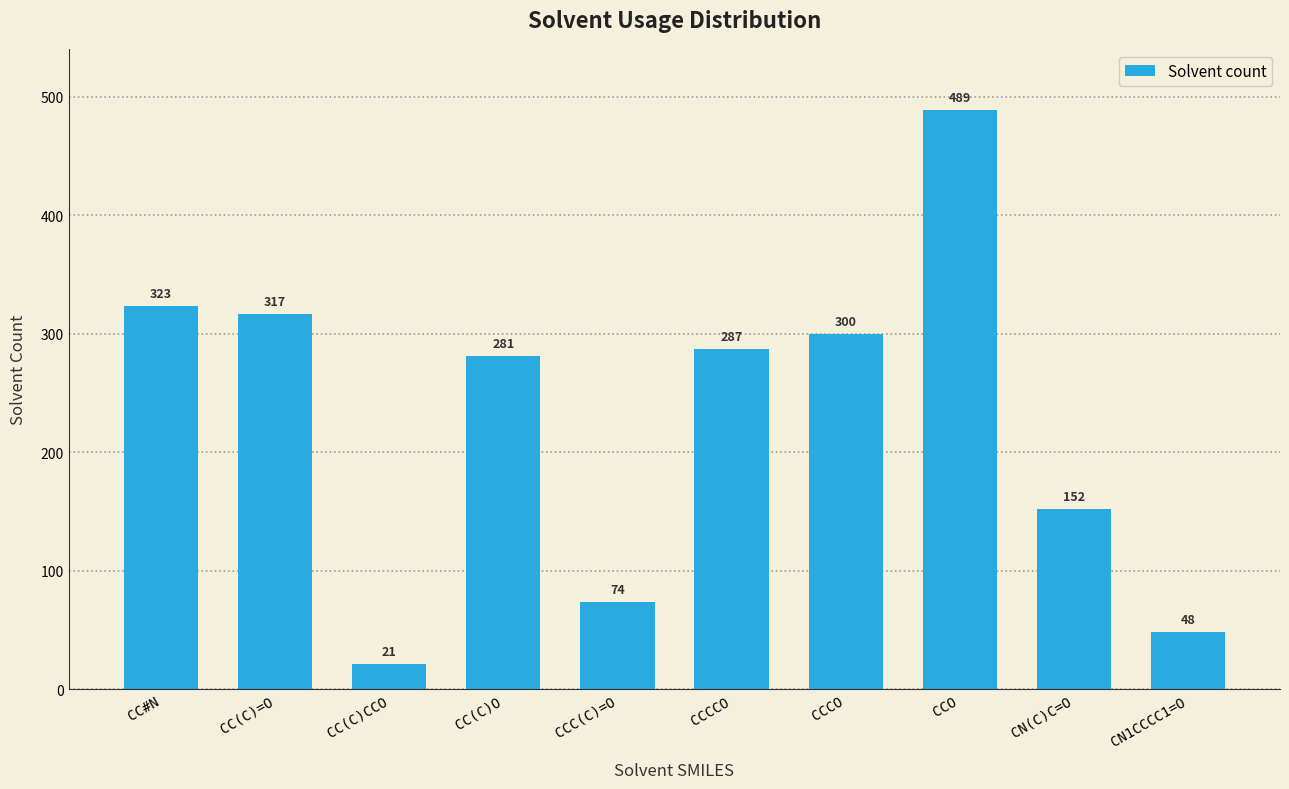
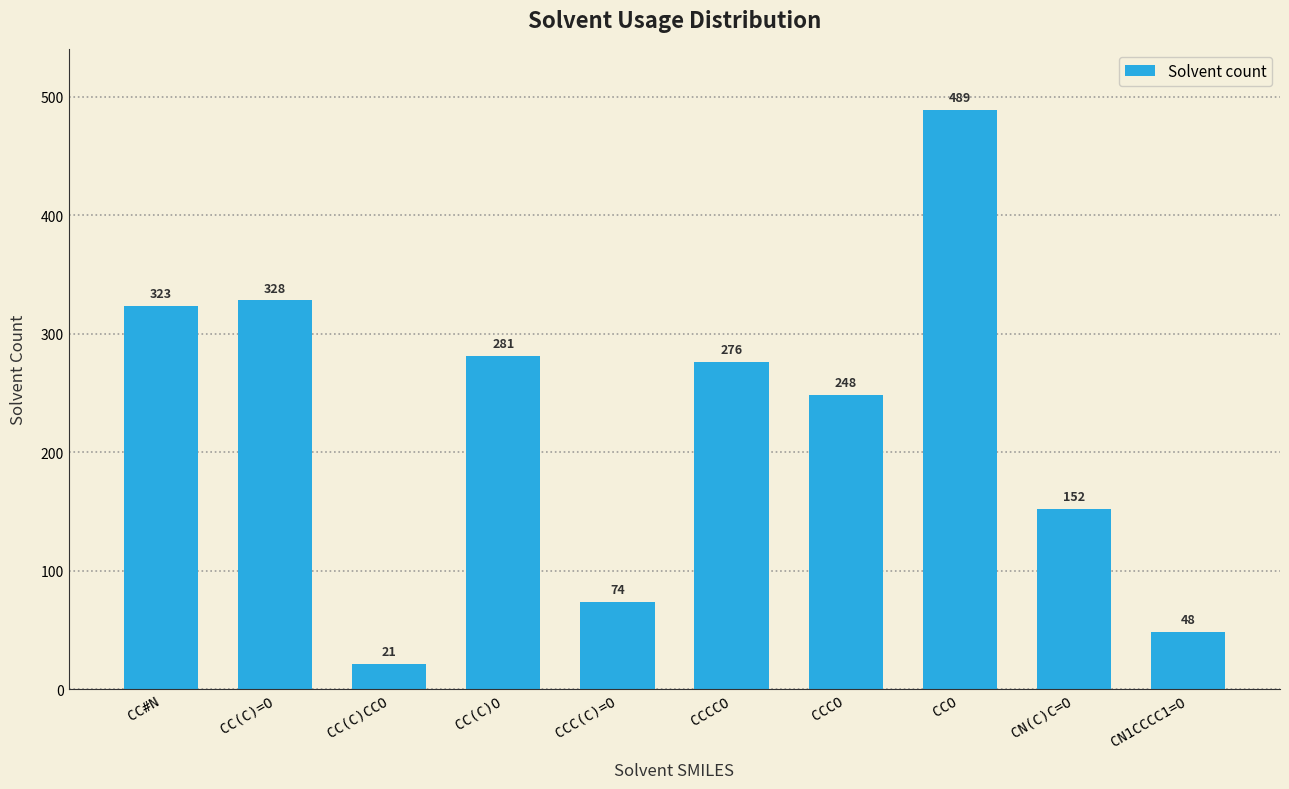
CC(C)=O: 317 -> 328
CCCCO: 287 -> 276
CCCO: 300 -> 248
